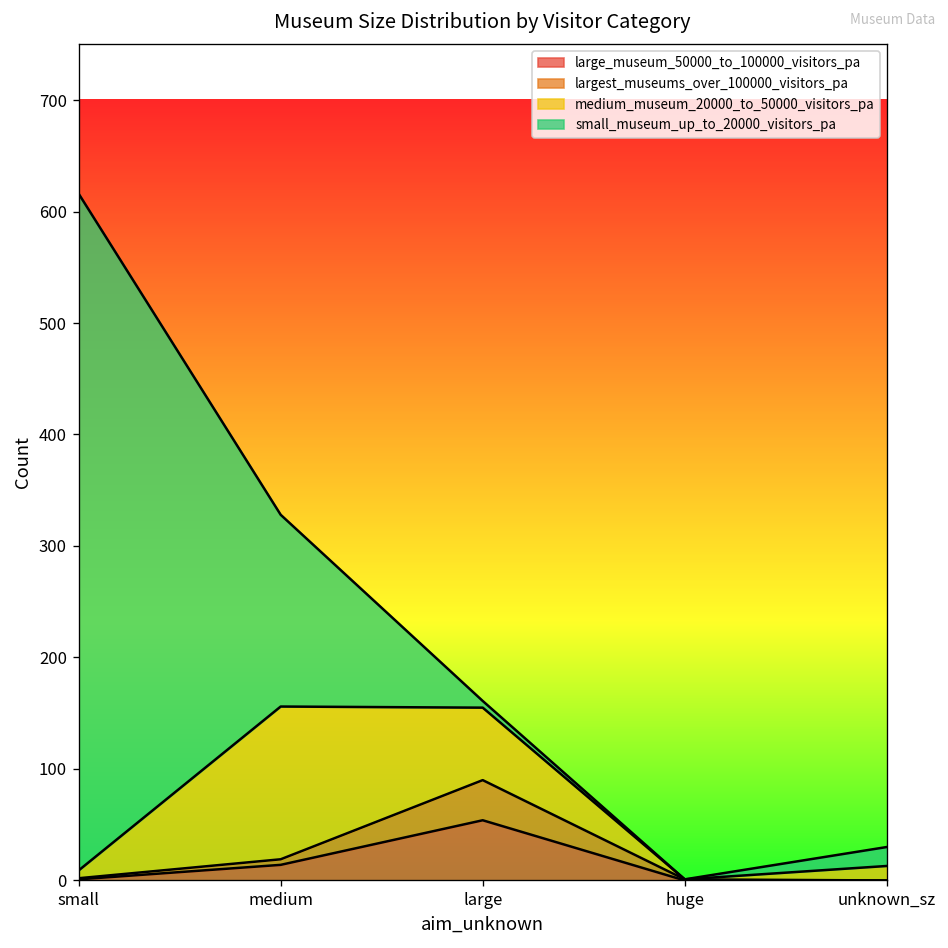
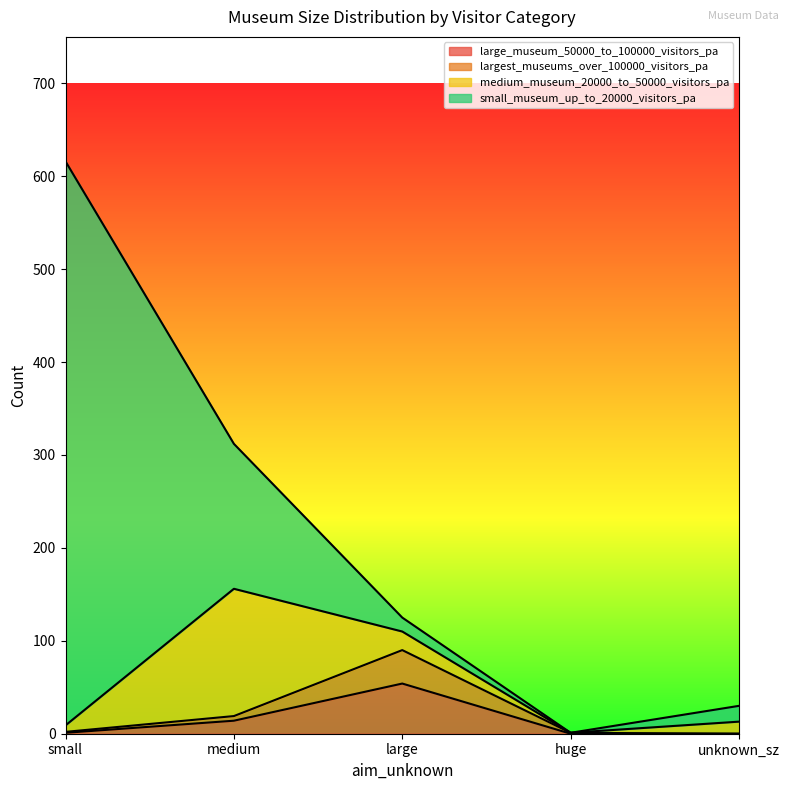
small_museum_up_to_20000_visitors_pa, medium: 170 -> 160
medium_museum_20000_to_50000_visitors_pa, large: 70 -> 20
small_museum_up_to_20000_visitors_pa, large: 10 -> 20
